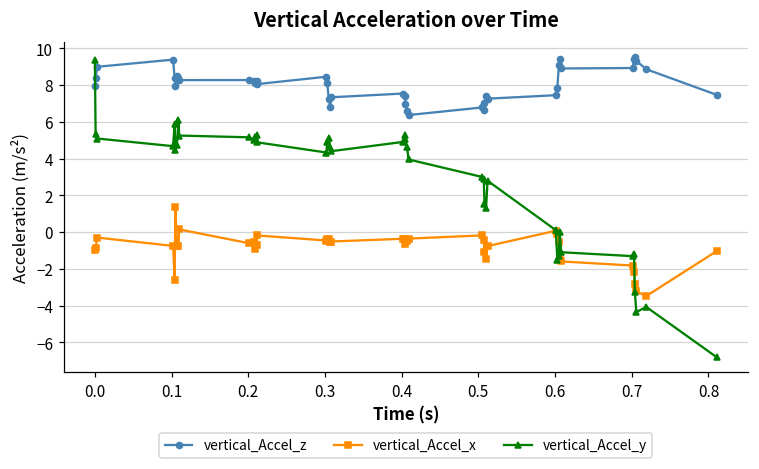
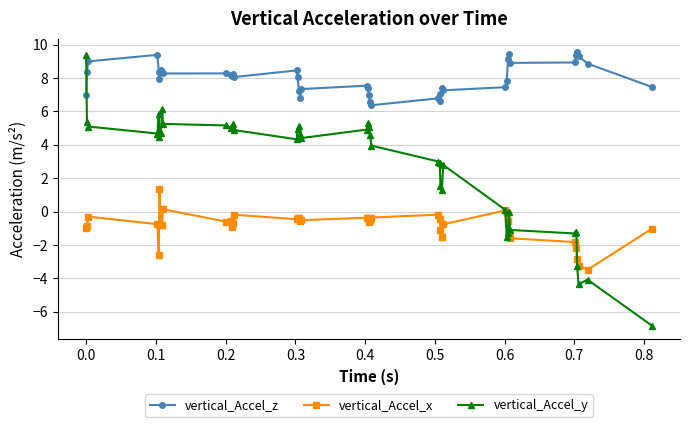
vertical_Accel_z, 0.0: 7.9 -> 7.0
